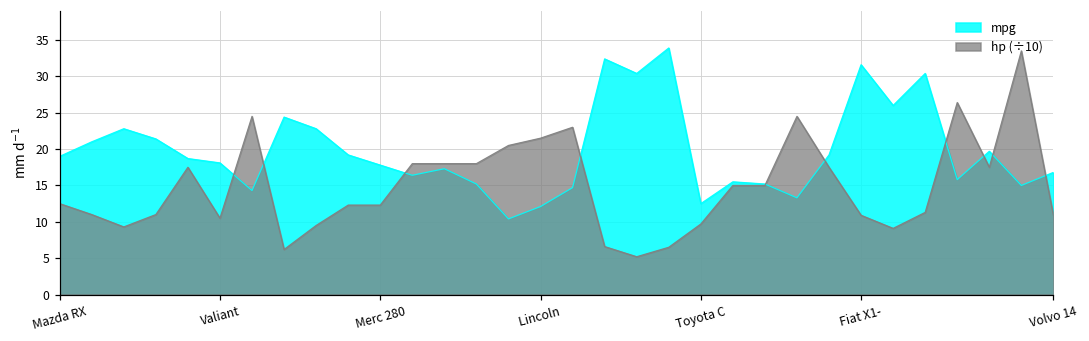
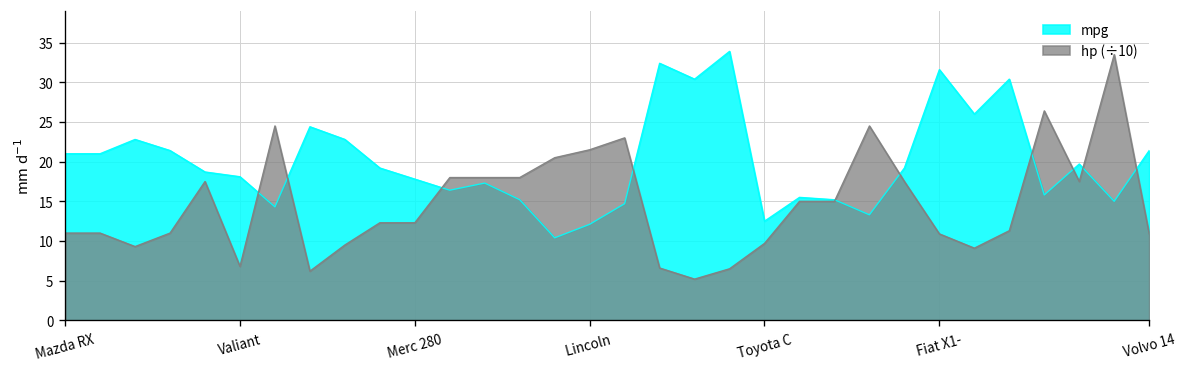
mpg, Mazda RX: 19 -> 21
hp (÷10), Mazda RX: 13 -> 11
hp (÷10), Valiant: 11 -> 7
mpg, Volvo 14: 17 -> 21
